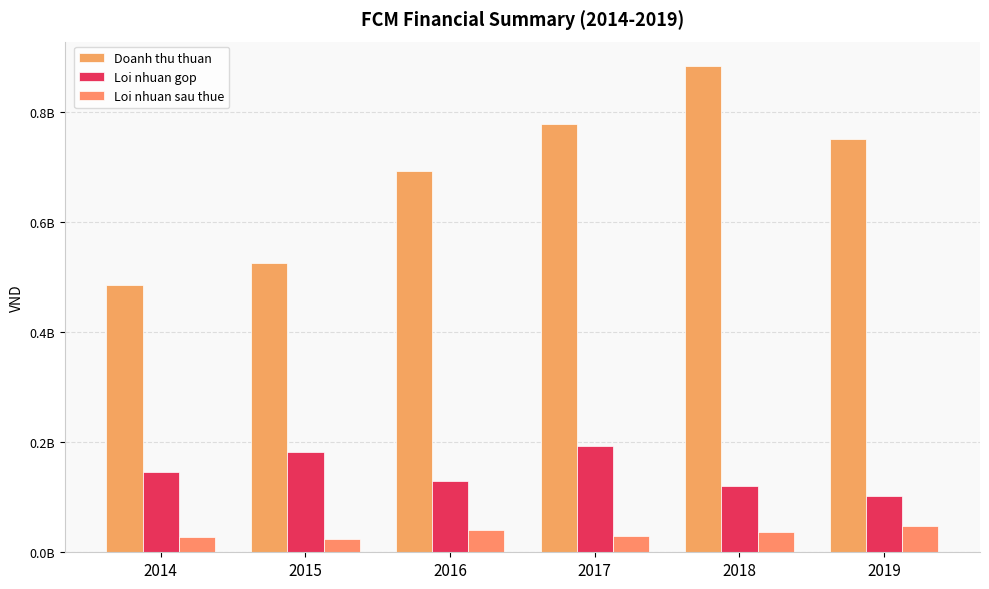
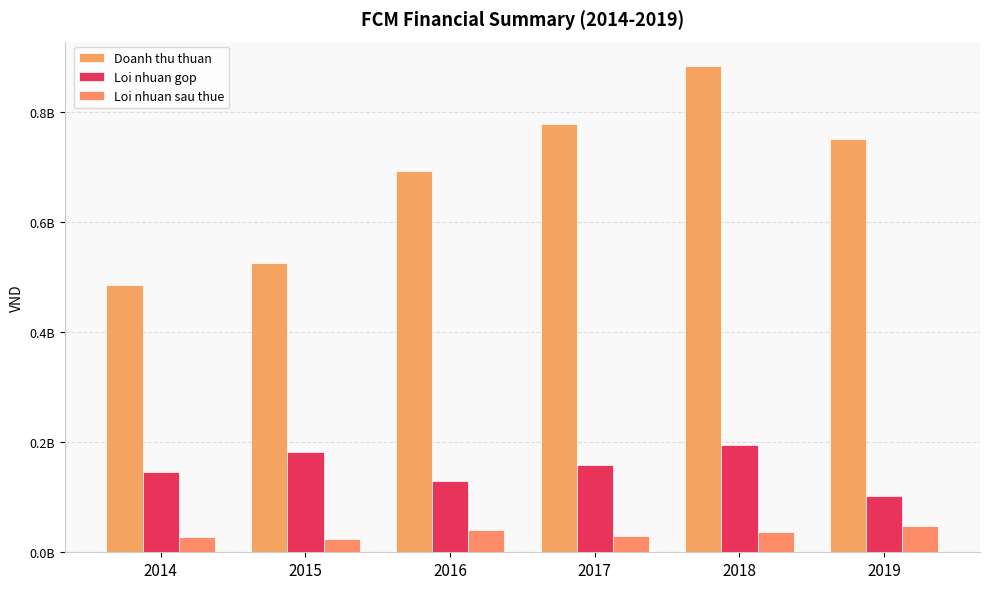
Loi nhuan gop, 2017: 190000000 -> 160000000
Loi nhuan gop, 2018: 120000000 -> 200000000
